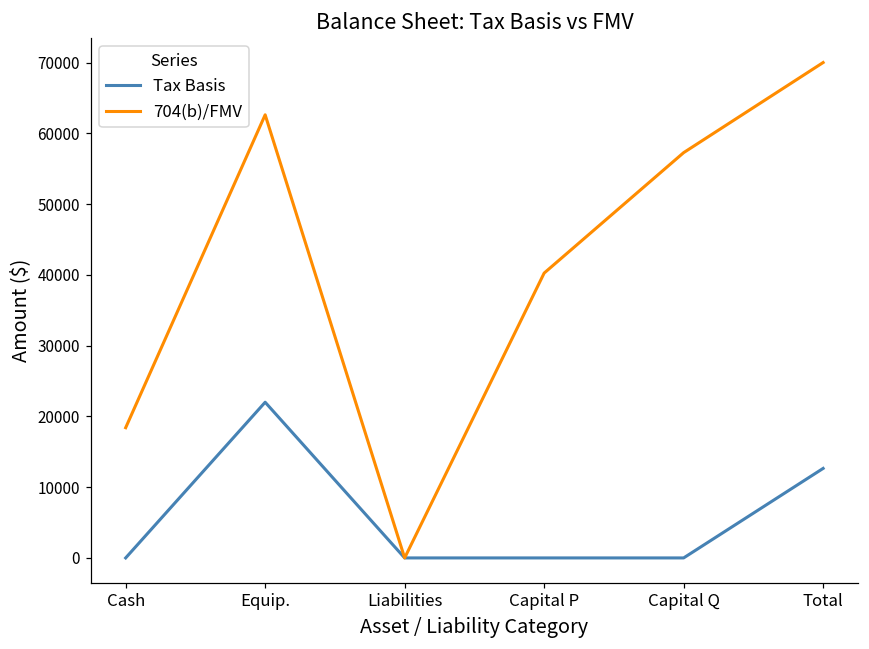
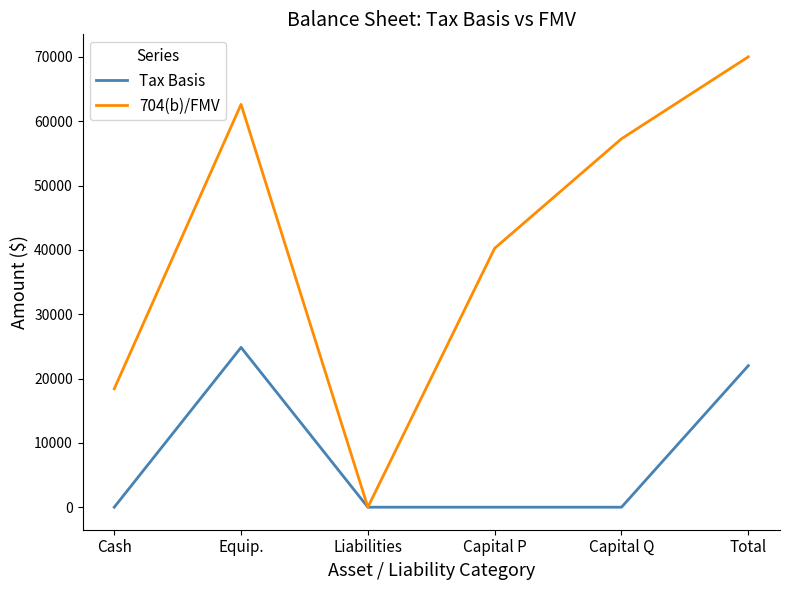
Tax Basis, Equip.: 22000 -> 25000
Tax Basis, Total: 13000 -> 22000
